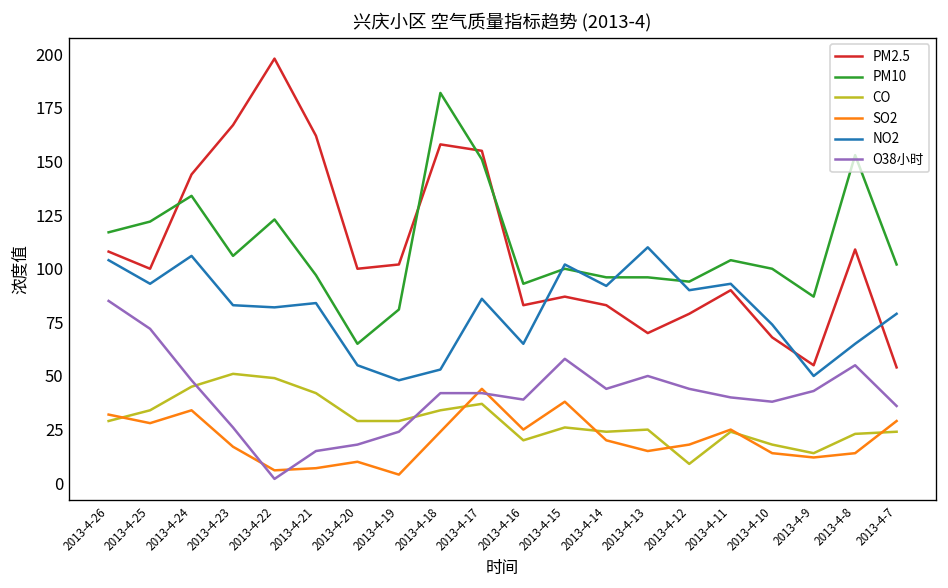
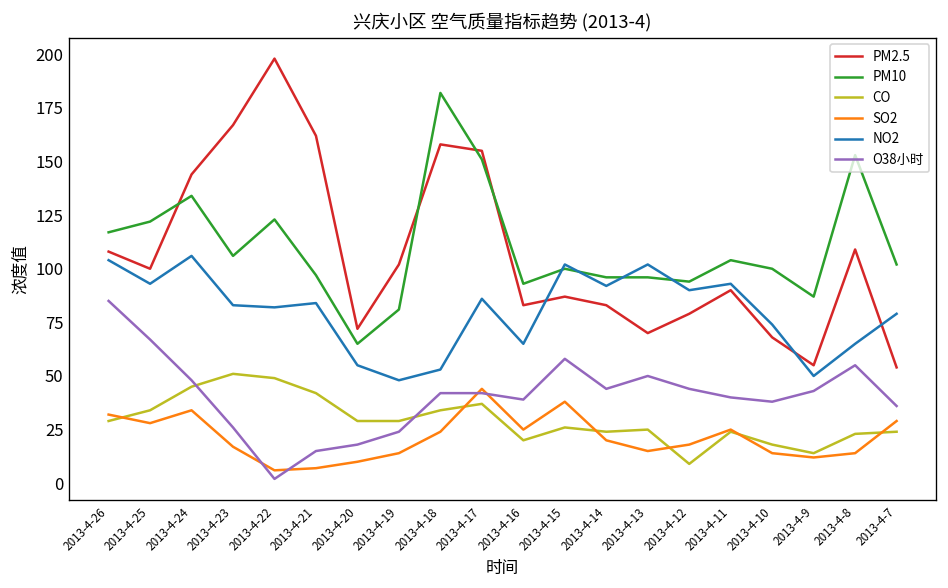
O38小时, 2013-4-25: 72 -> 67
PM2.5, 2013-4-20: 100 -> 72
SO2, 2013-4-19: 4 -> 14
NO2, 2013-4-13: 110 -> 102
